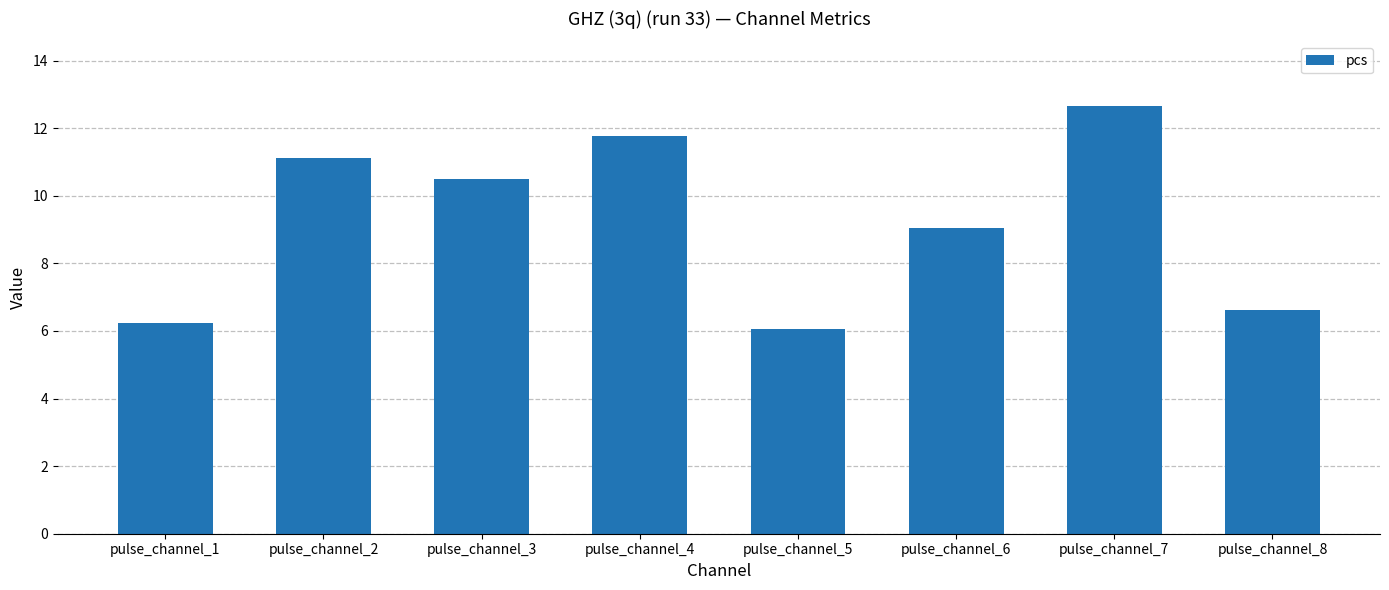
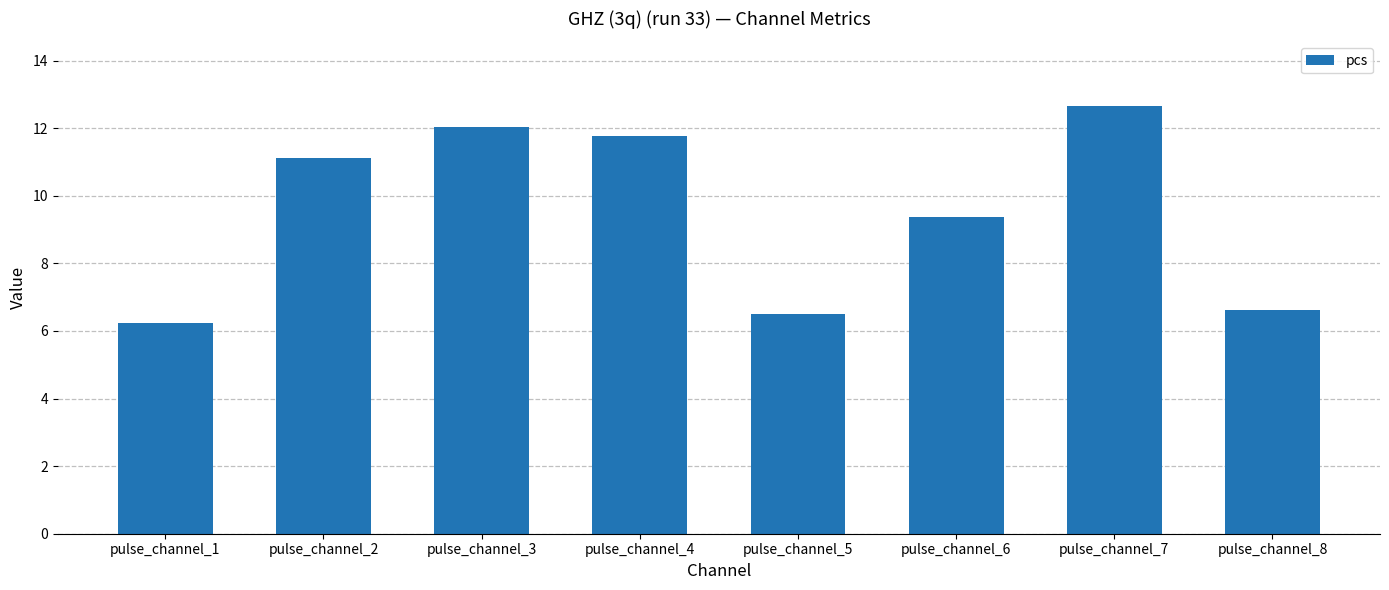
pulse_channel_3: 10.5 -> 12.0
pulse_channel_5: 6.1 -> 6.5
pulse_channel_6: 9.0 -> 9.4
